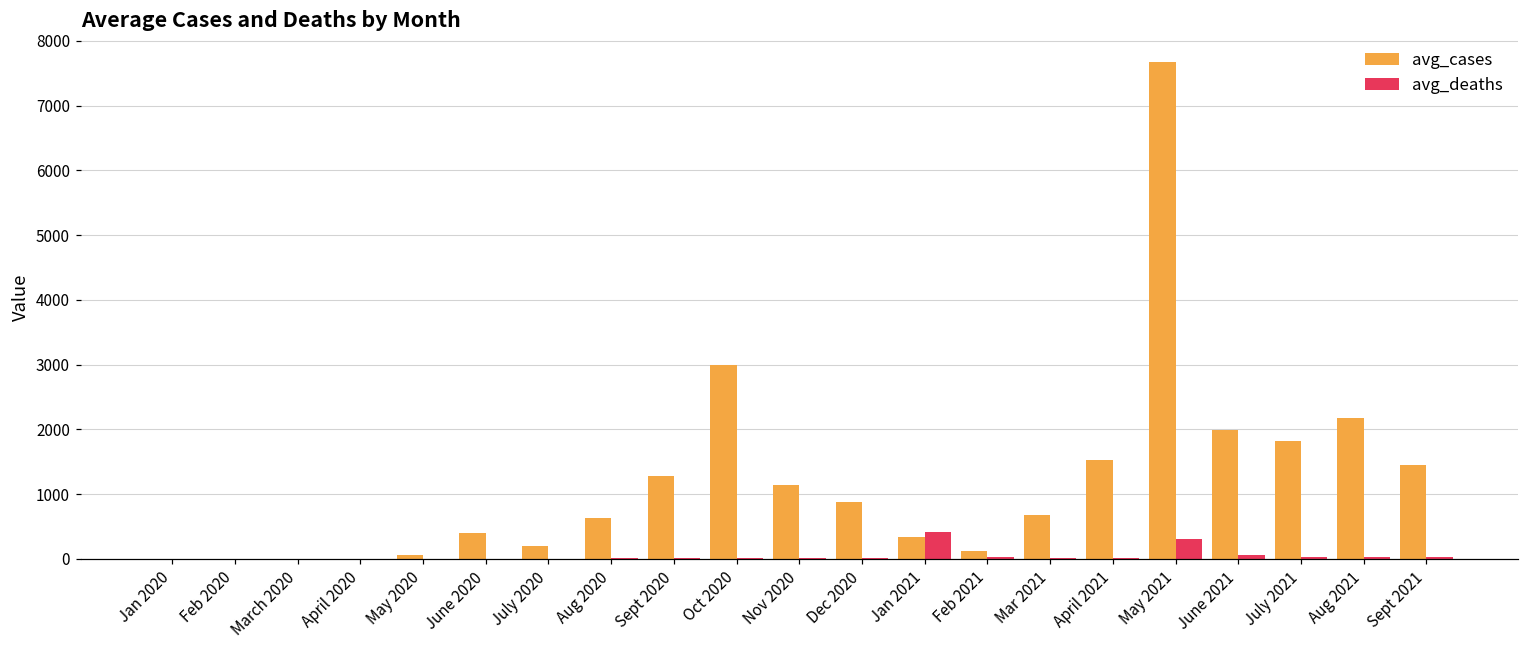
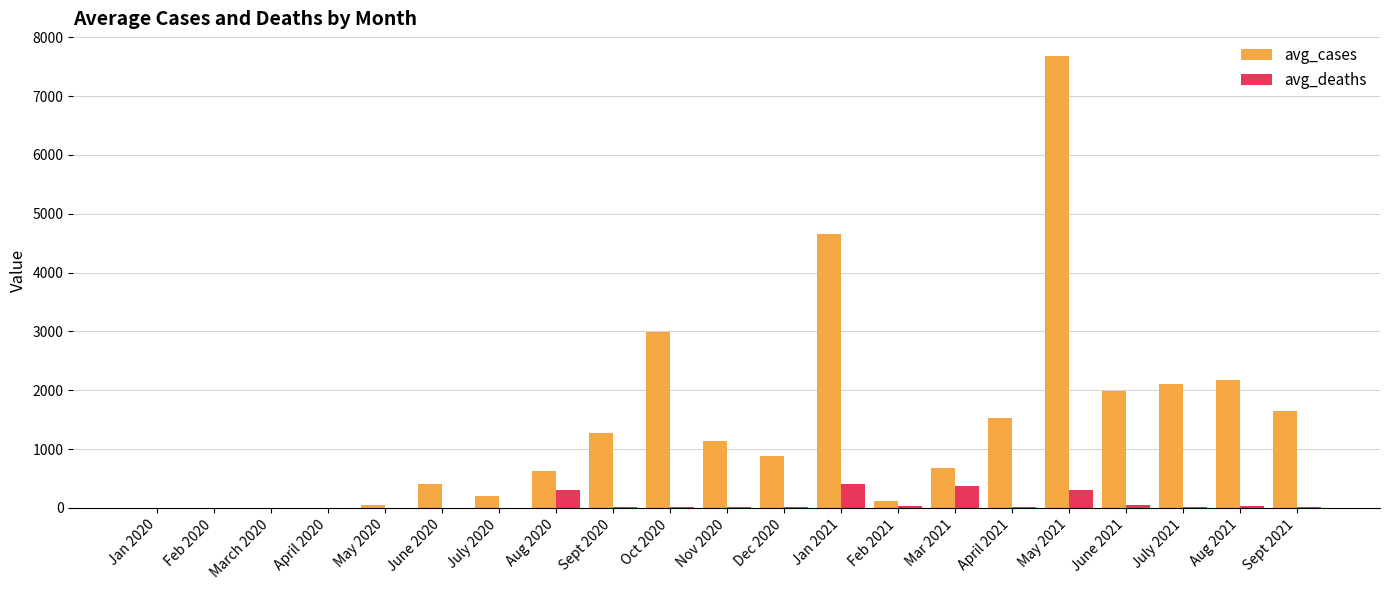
avg_deaths, Aug 2020: 0 -> 300
avg_cases, Jan 2021: 300 -> 4600
avg_deaths, Mar 2021: 0 -> 400
avg_cases, July 2021: 1800 -> 2100
avg_cases, Sept 2021: 1500 -> 1600
